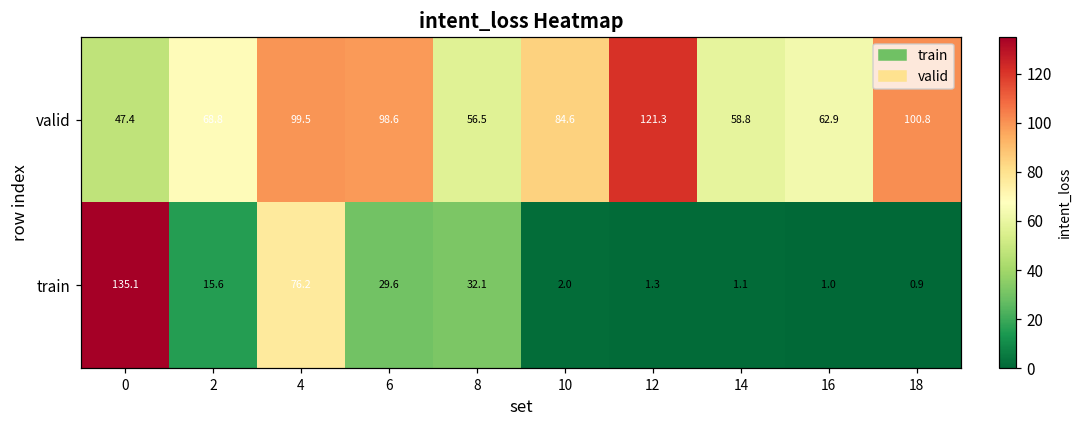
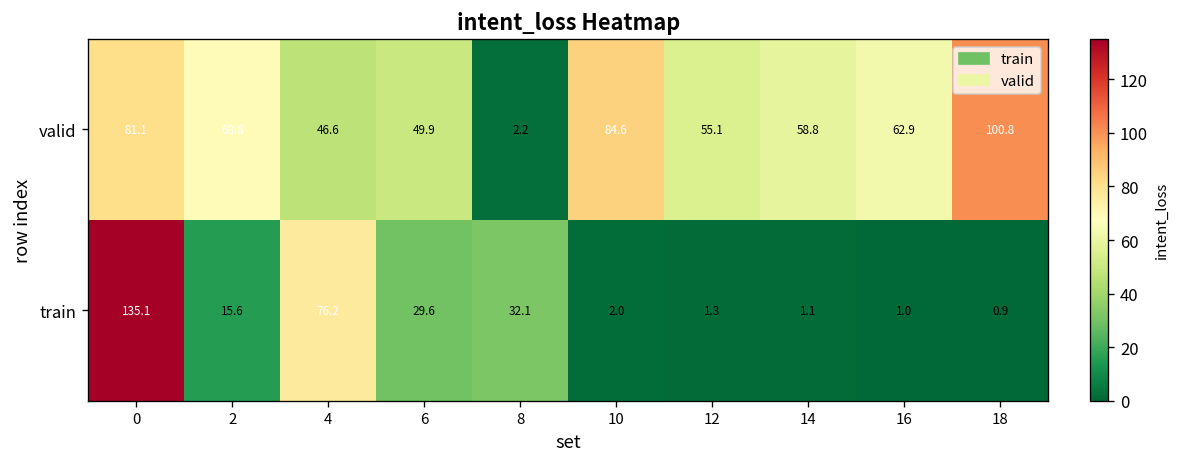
valid, 0: 47.4 -> 81.1
valid, 4: 99.5 -> 46.6
valid, 6: 98.6 -> 49.9
valid, 8: 56.5 -> 2.2
valid, 12: 121.3 -> 55.1
